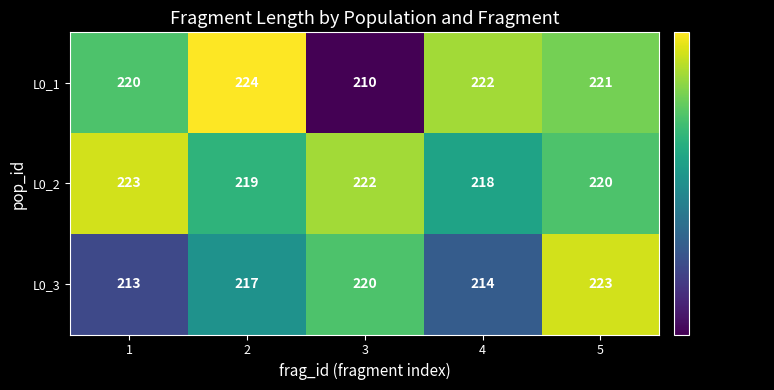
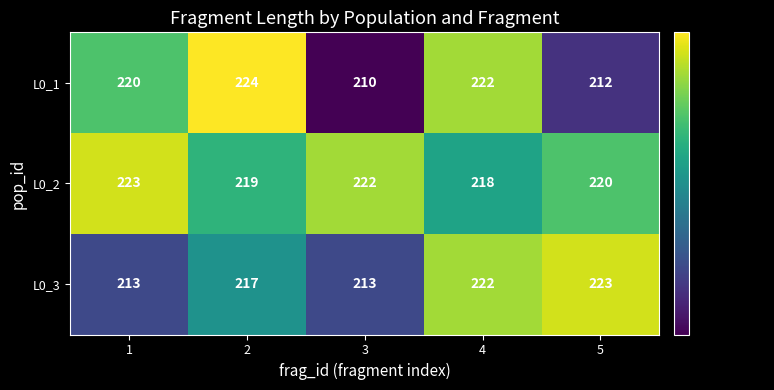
L0_1, 5: 221 -> 212
L0_3, 3: 220 -> 213
L0_3, 4: 214 -> 222
